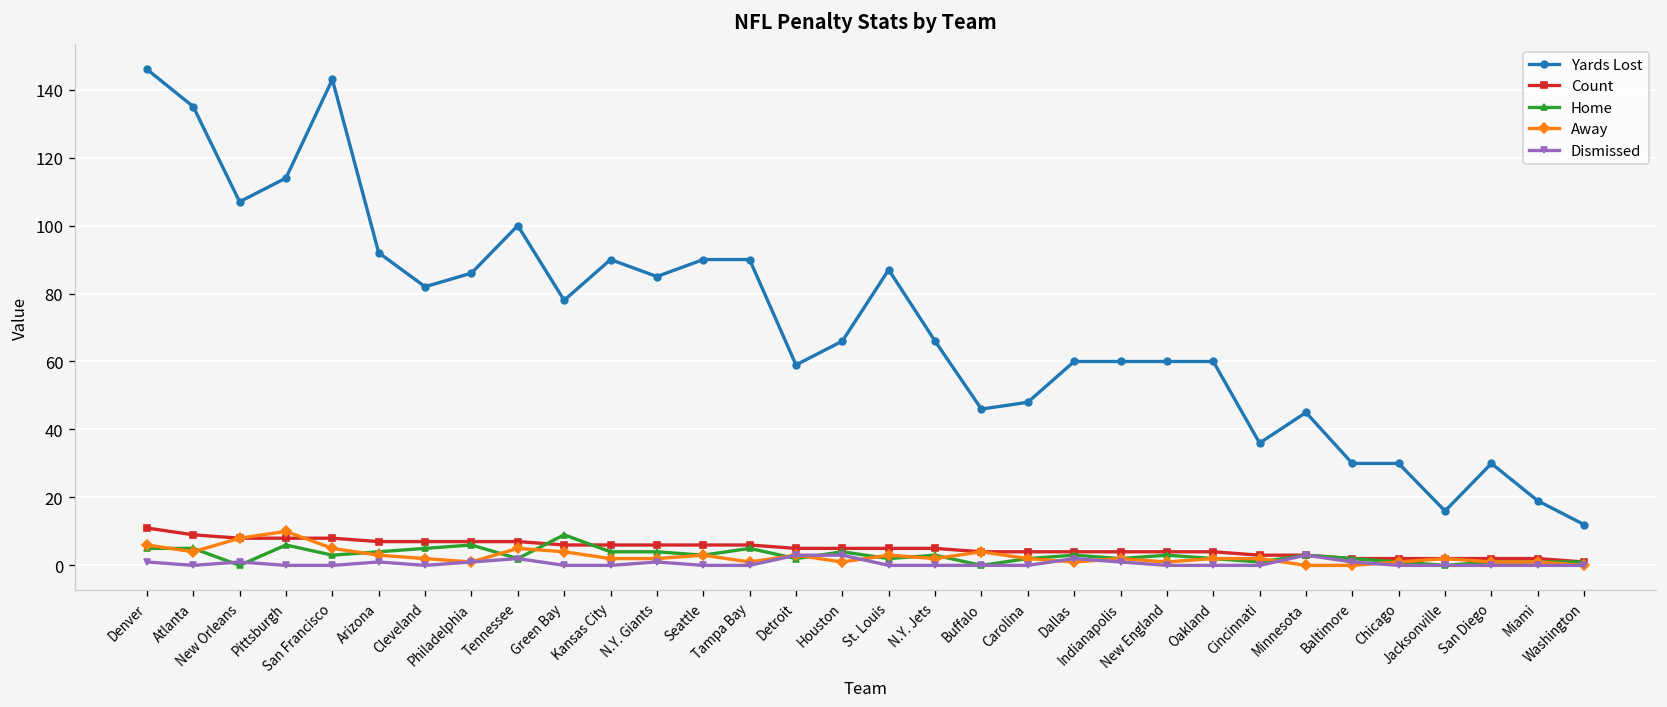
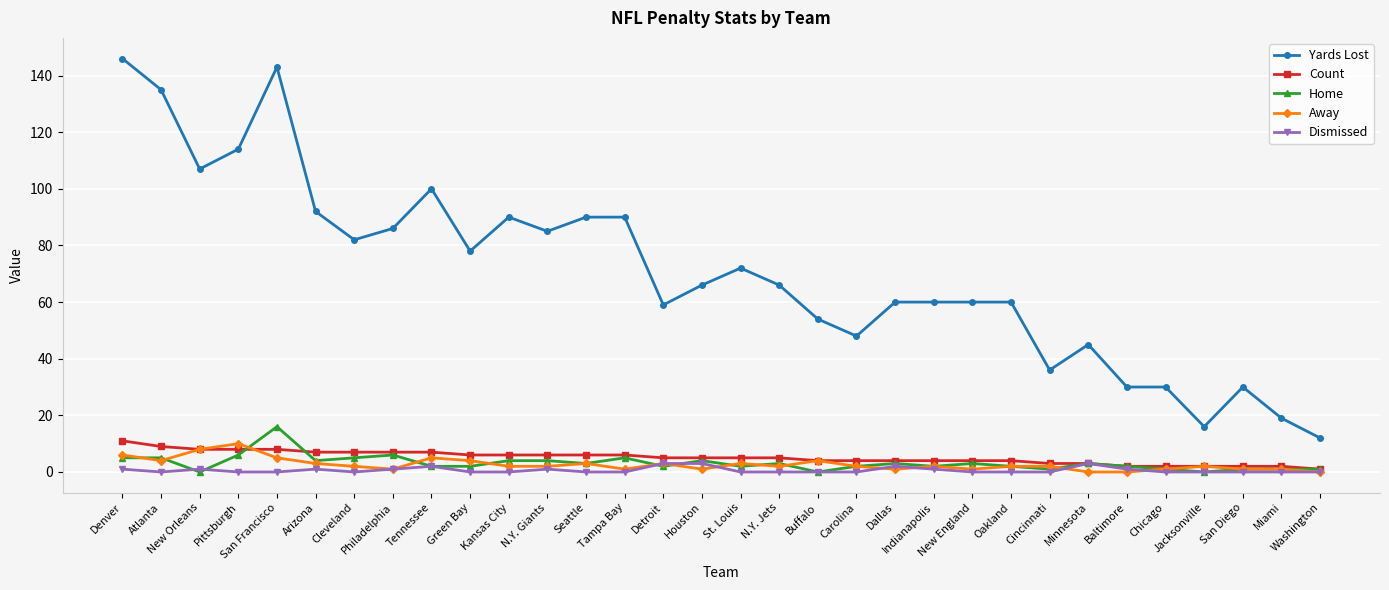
Home, San Francisco: 3 -> 16
Home, Green Bay: 9 -> 2
Yards Lost, St. Louis: 87 -> 72
Yards Lost, Buffalo: 46 -> 54
